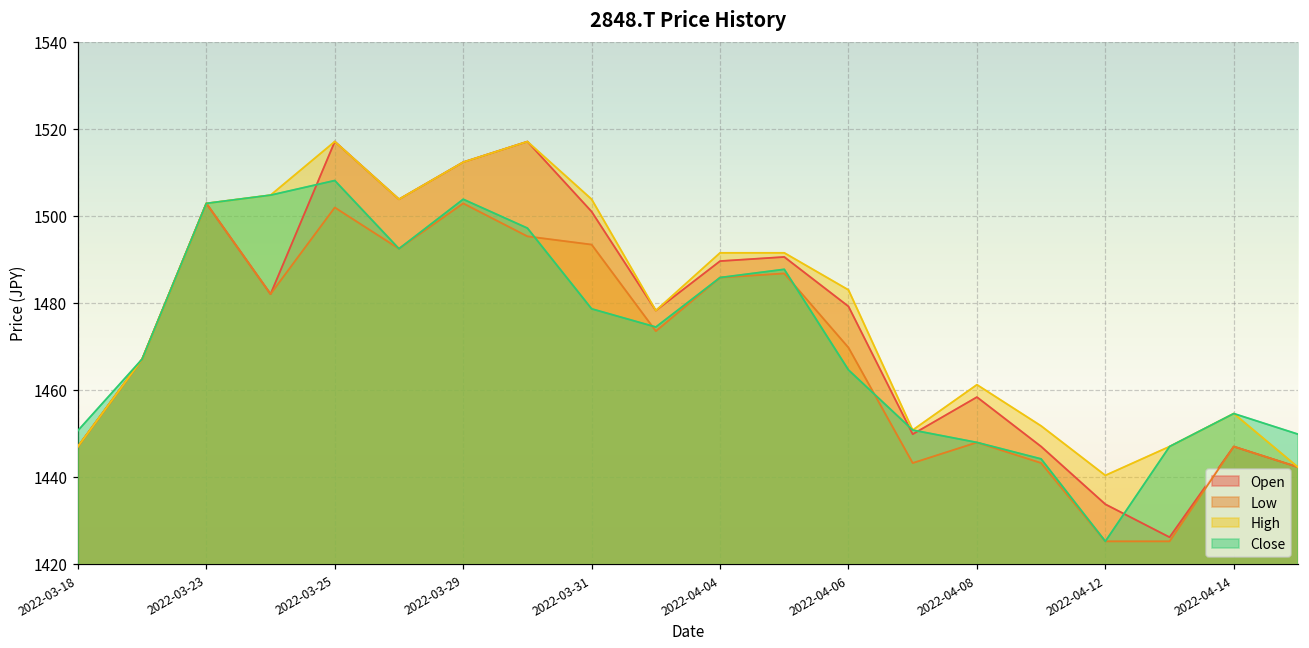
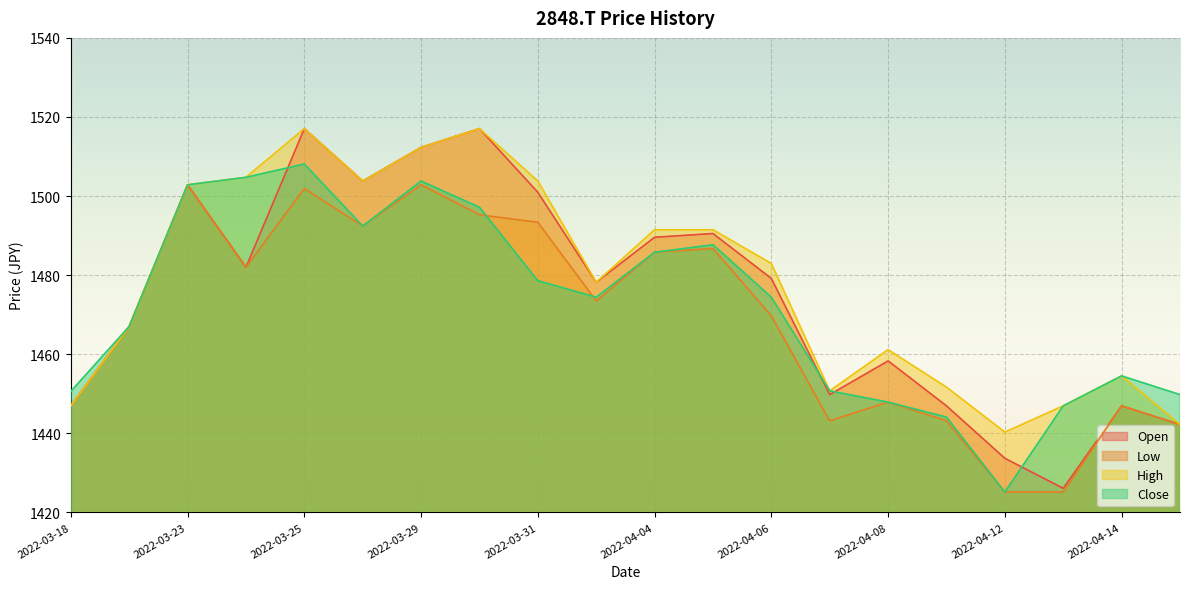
Close, 2022-04-06: 1465 -> 1474
